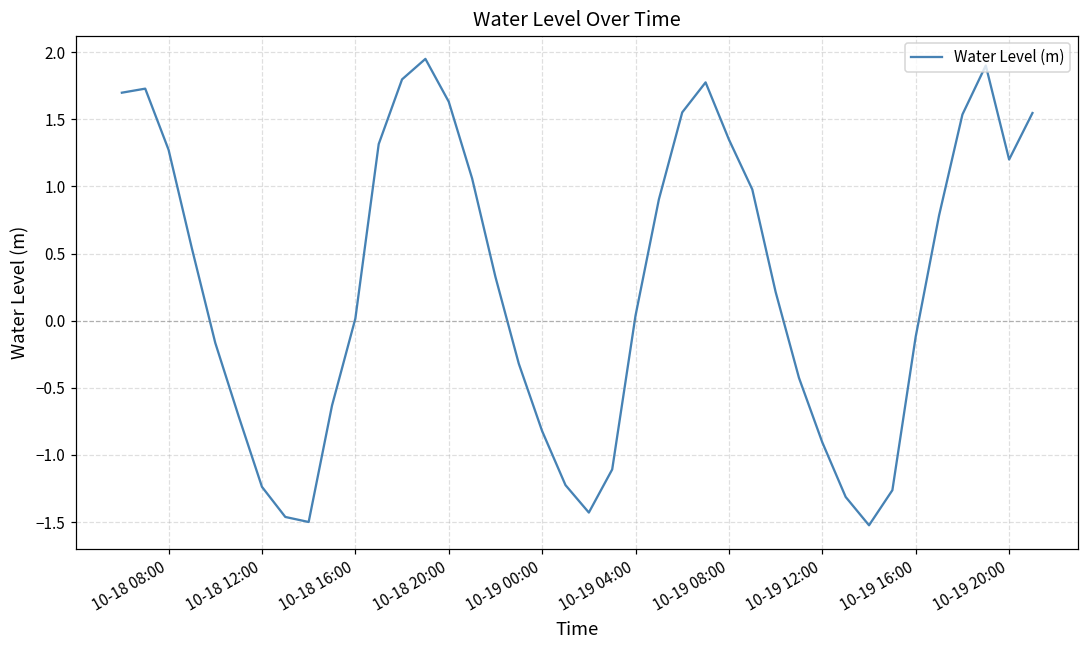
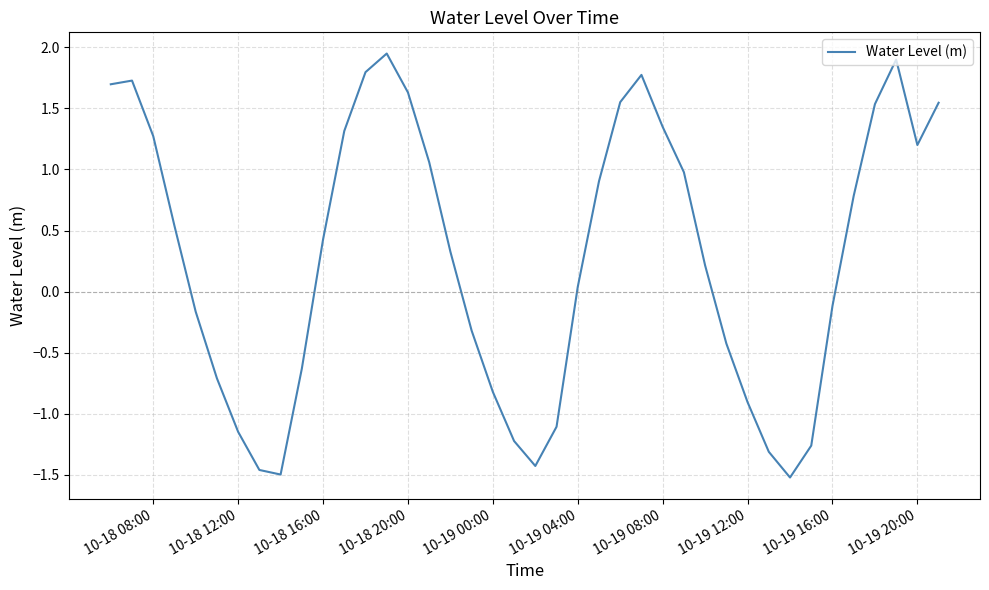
10-18 12:00: -1.24 -> -1.15
10-18 16:00: 0.02 -> 0.43
